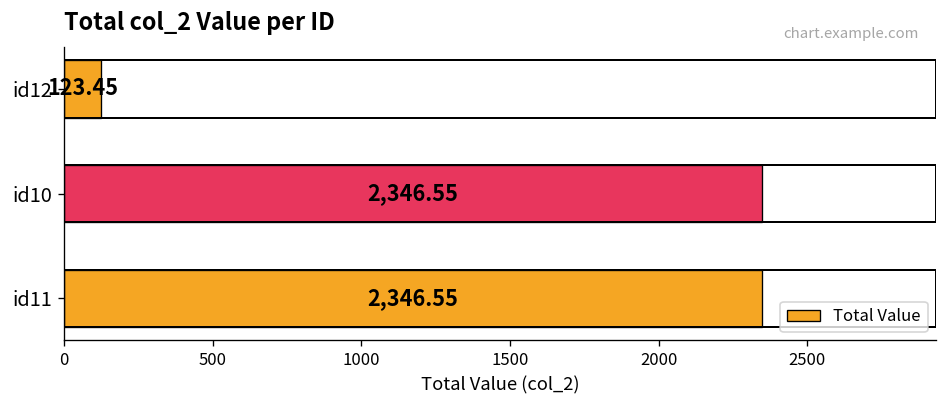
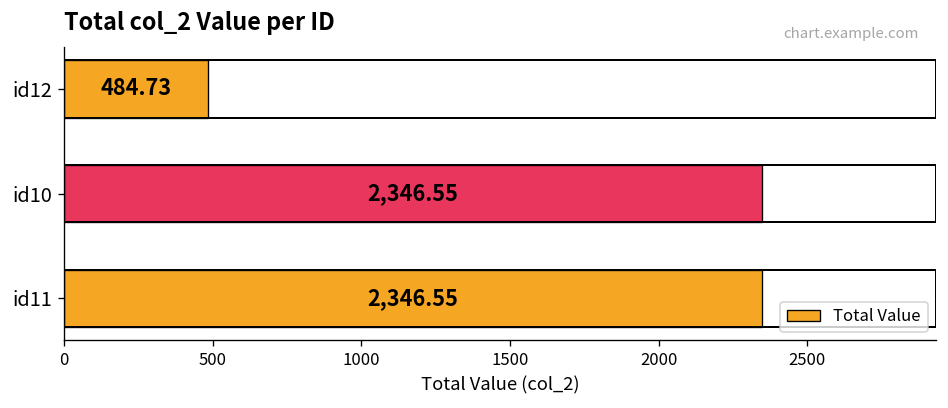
id12: 123.45 -> 484.73
